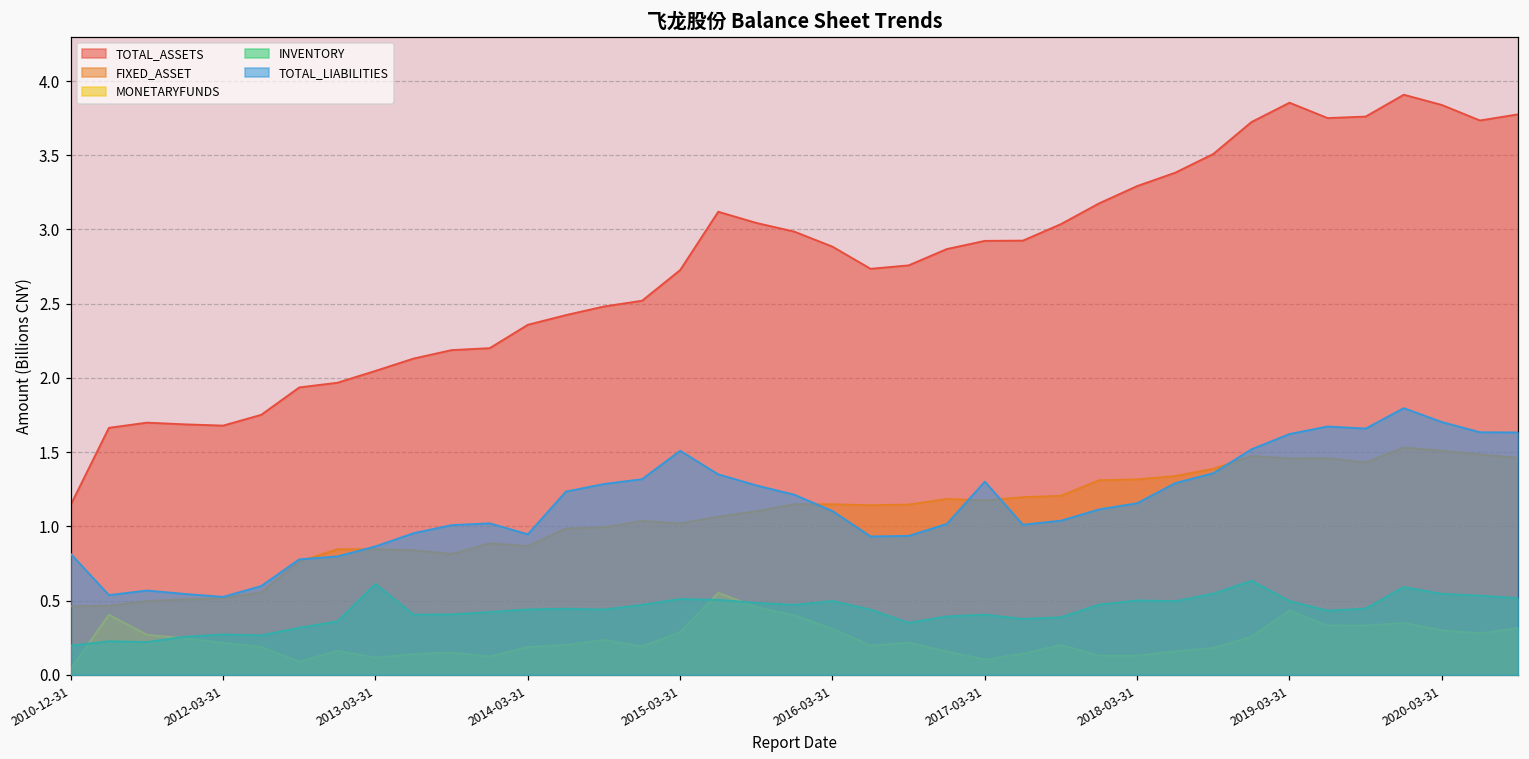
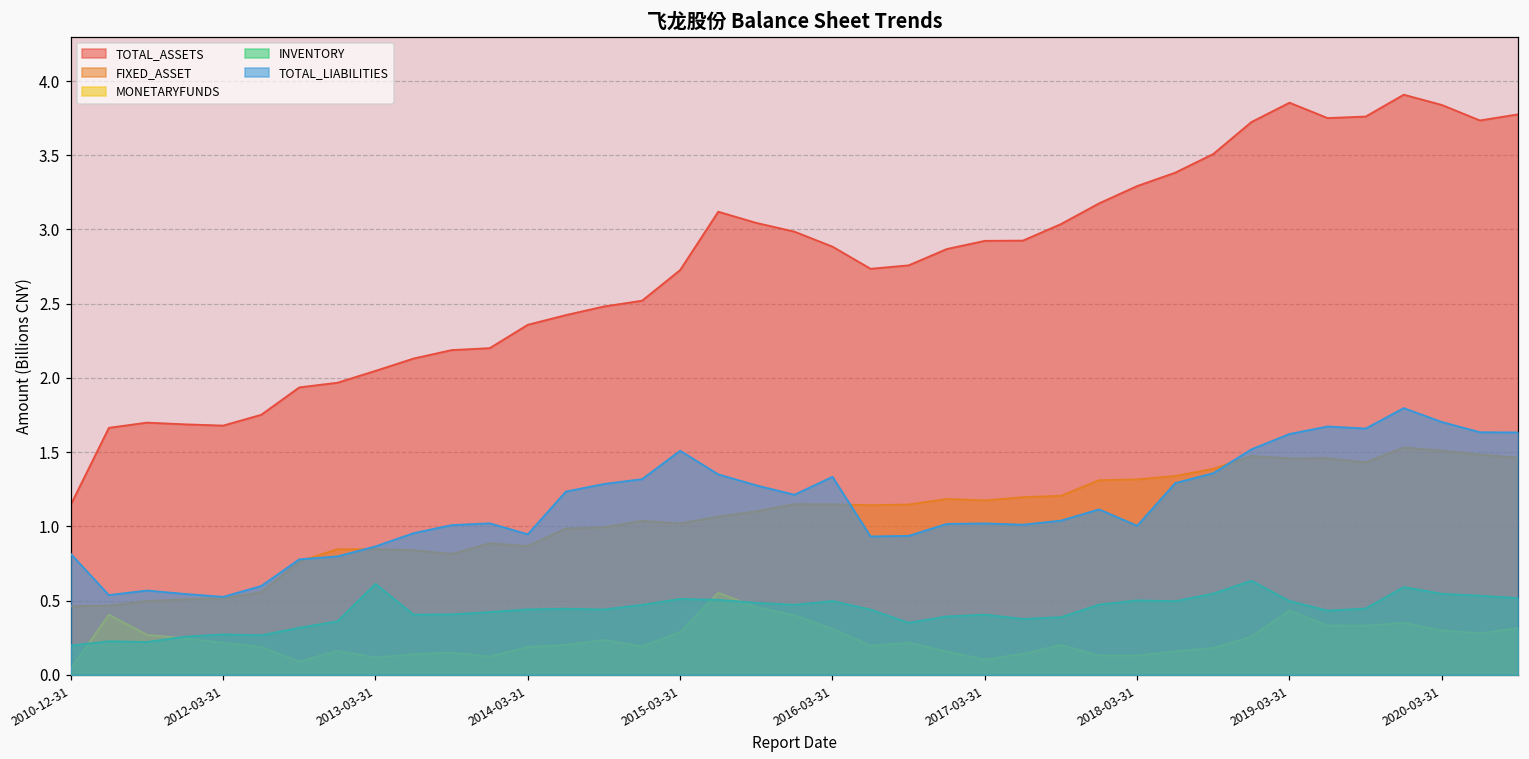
TOTAL_LIABILITIES, 2016-03-31: 1.10 -> 1.33
TOTAL_LIABILITIES, 2017-03-31: 1.30 -> 1.02
TOTAL_LIABILITIES, 2018-03-31: 1.16 -> 1.00
